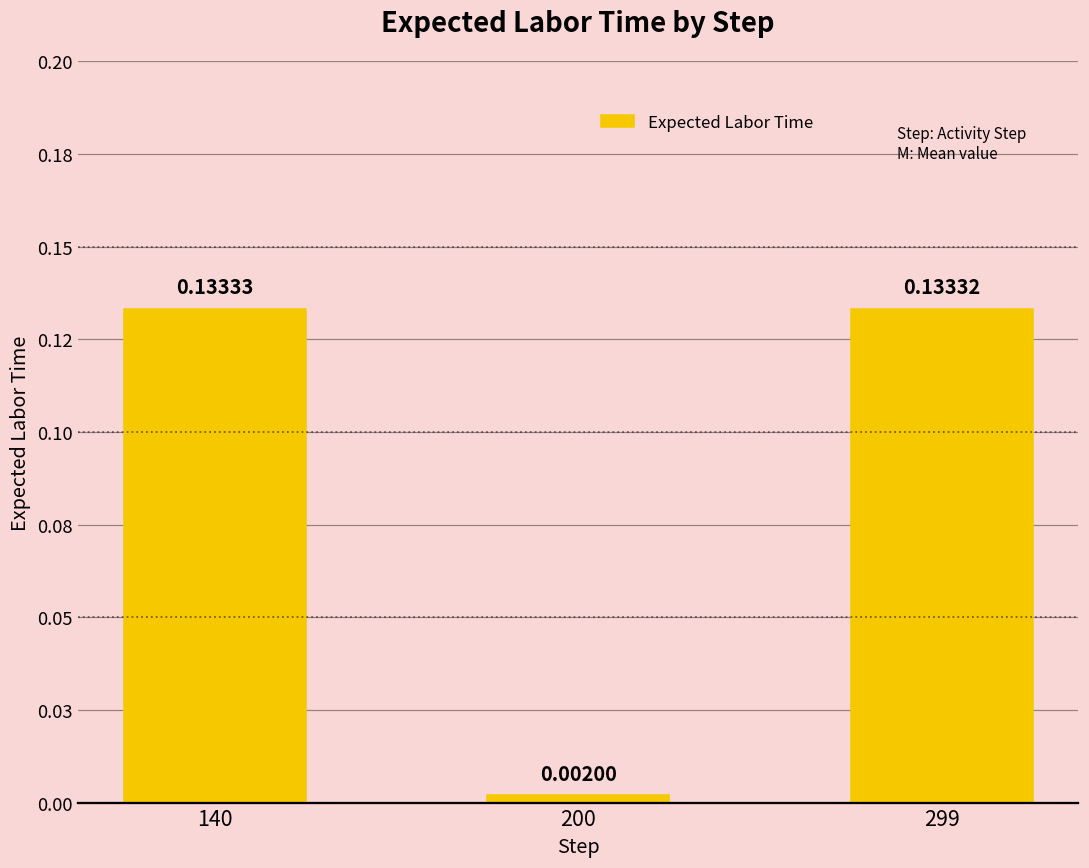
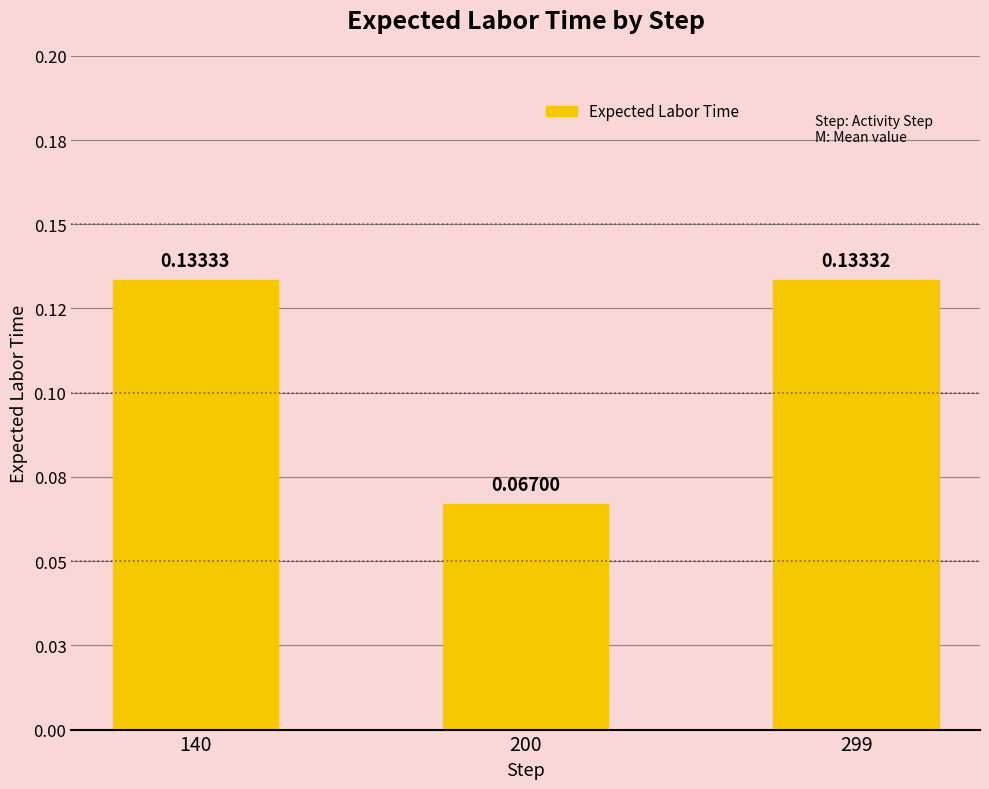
200: 0.00200 -> 0.06700
